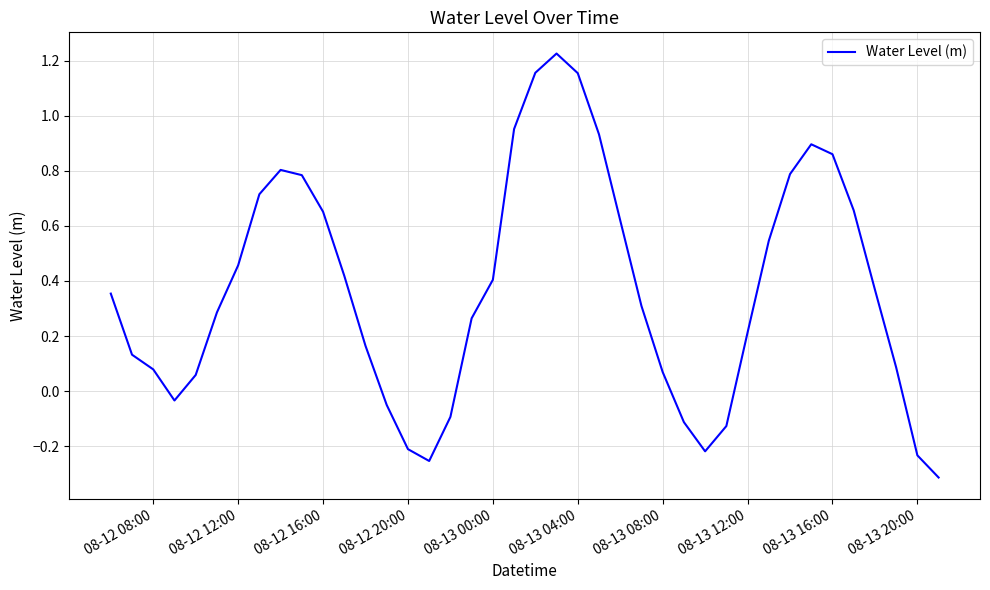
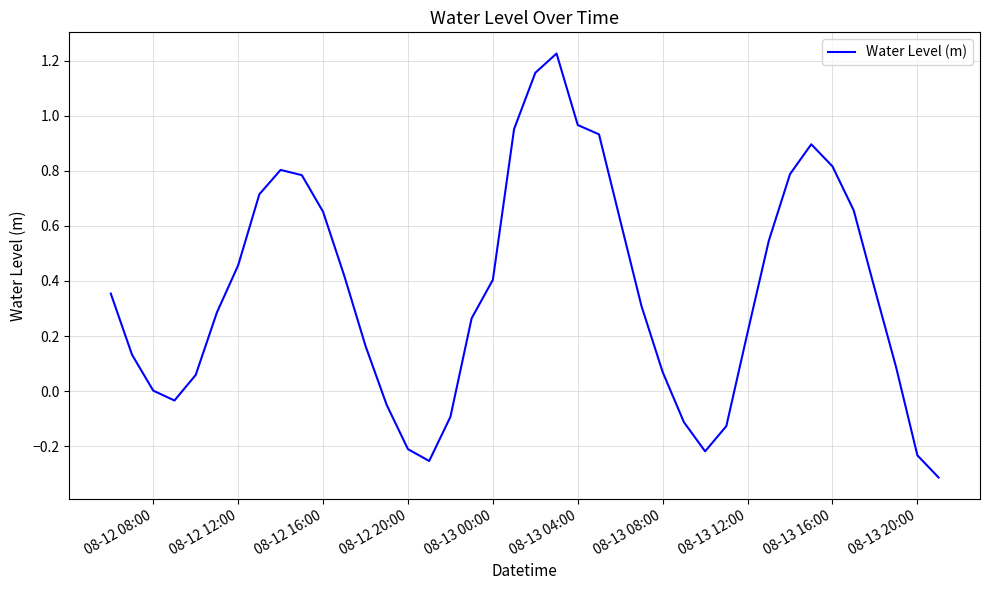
08-12 08:00: 0.08 -> 0.00
08-13 04:00: 1.15 -> 0.97
08-13 16:00: 0.86 -> 0.82
